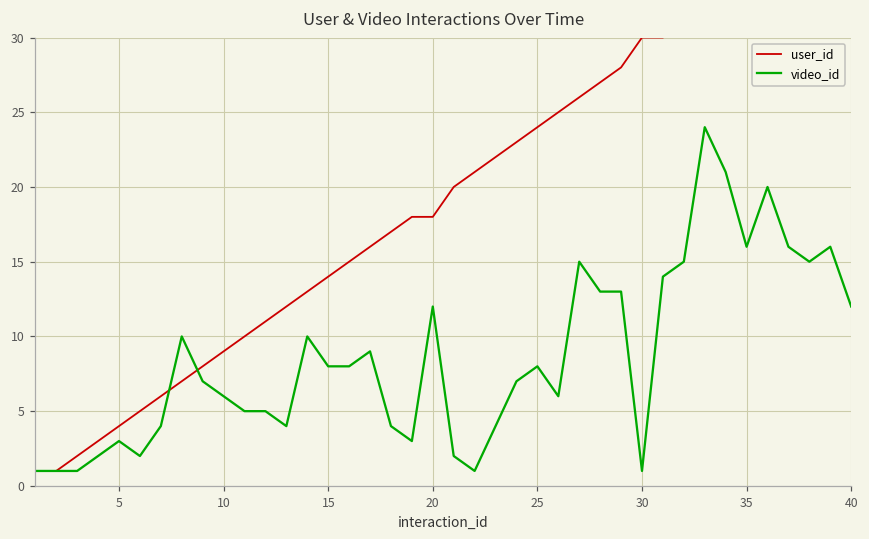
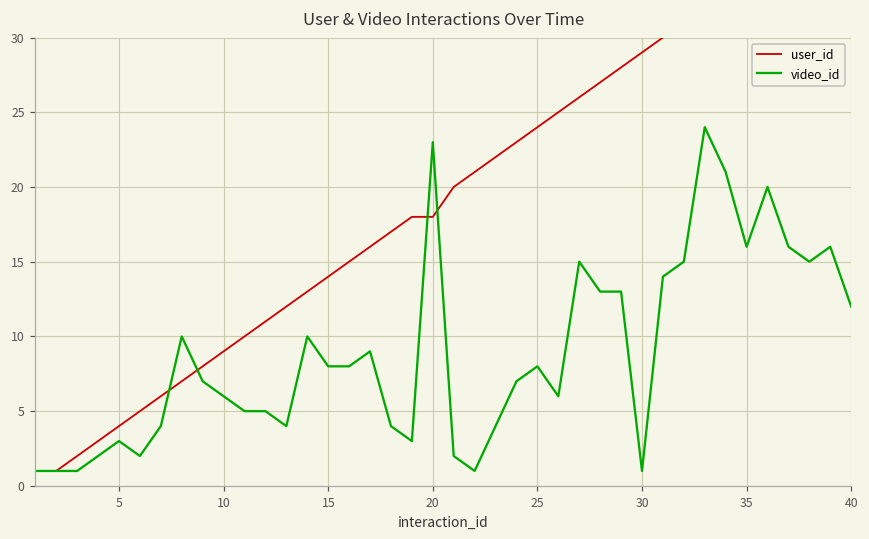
video_id, 20: 12 -> 23
user_id, 30: 30 -> 29
